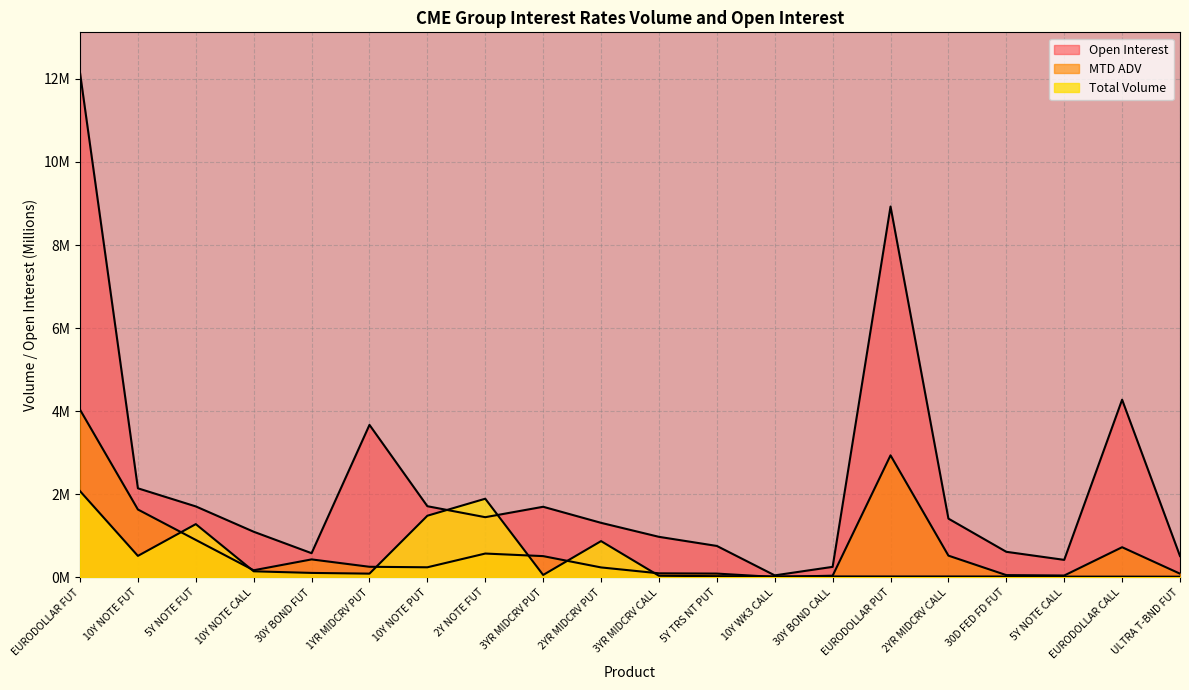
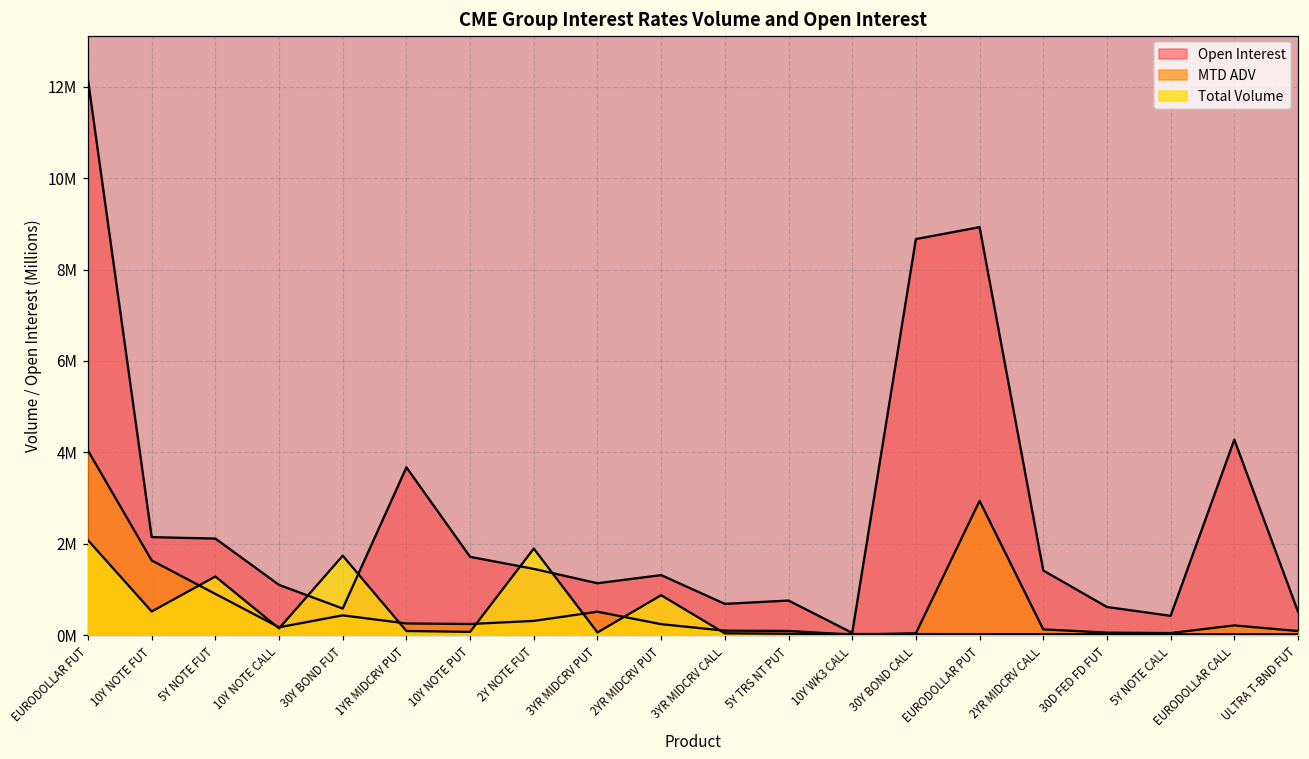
Open Interest, 5Y NOTE FUT: 1700000 -> 2100000
Total Volume, 30Y BOND FUT: 100000 -> 1700000
Total Volume, 10Y NOTE PUT: 1500000 -> 100000
MTD ADV, 2Y NOTE FUT: 600000 -> 300000
Open Interest, 3YR MIDCRV PUT: 1700000 -> 1100000
Open Interest, 3YR MIDCRV CALL: 1000000 -> 700000
Open Interest, 30Y BOND CALL: 300000 -> 8700000
MTD ADV, 2YR MIDCRV CALL: 500000 -> 100000
MTD ADV, EURODOLLAR CALL: 700000 -> 200000
